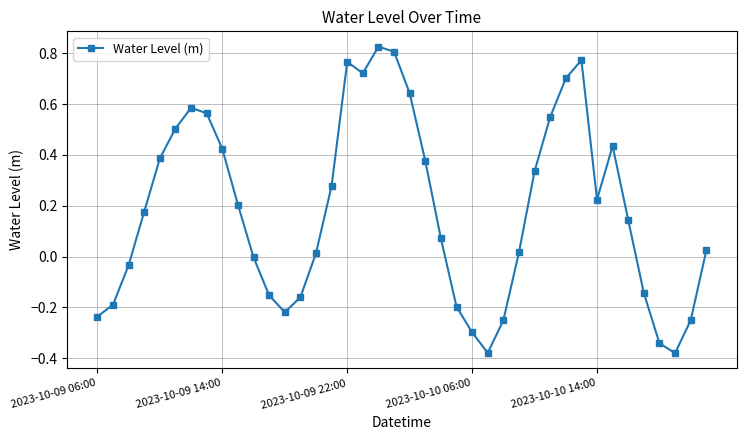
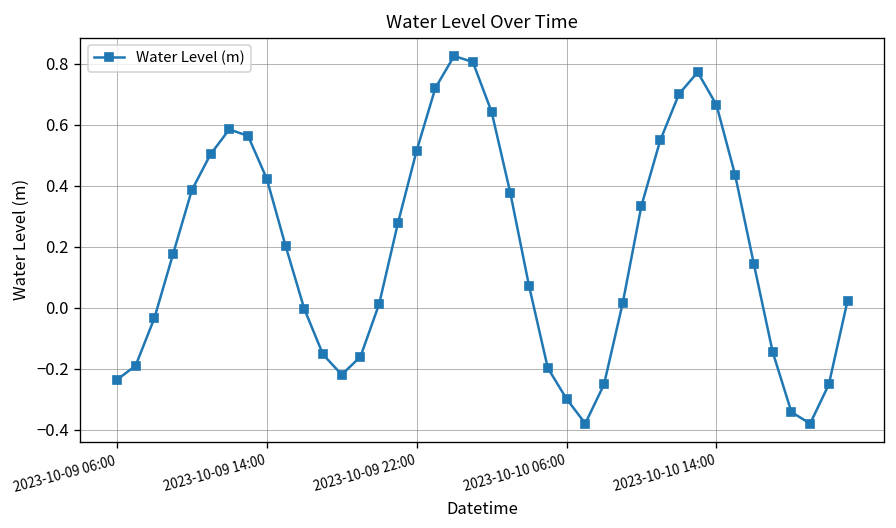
2023-10-09 22:00: 0.77 -> 0.52
2023-10-10 14:00: 0.22 -> 0.67
